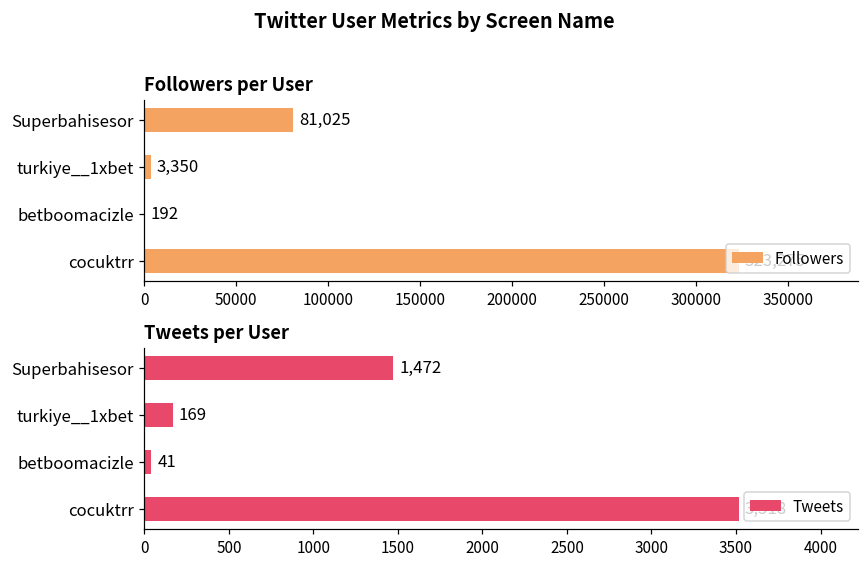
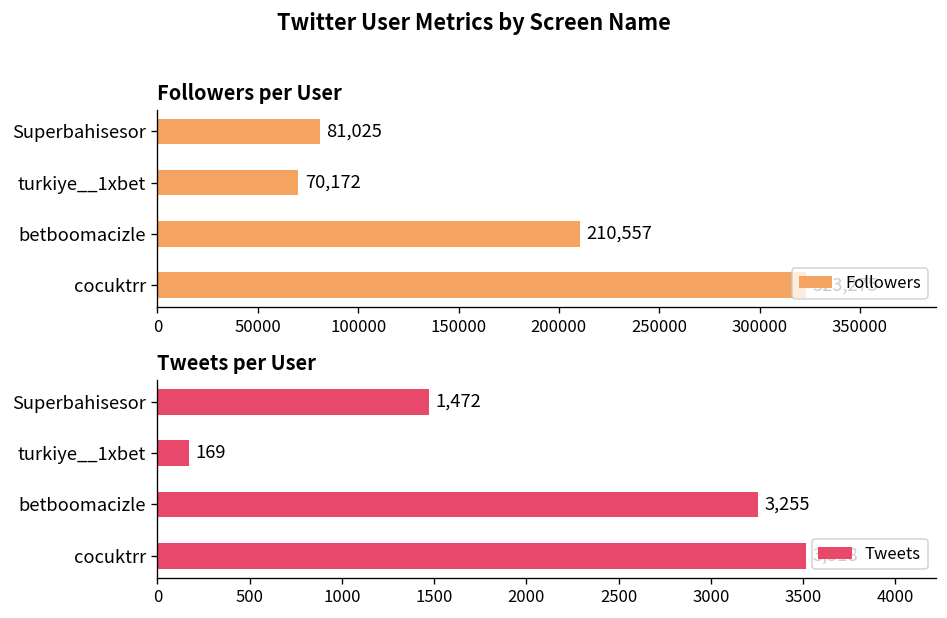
Followers per User, turkiye__1xbet: 3,350 -> 70,172
Followers per User, betboomacizle: 192 -> 210,557
Tweets per User, betboomacizle: 41 -> 3,255
